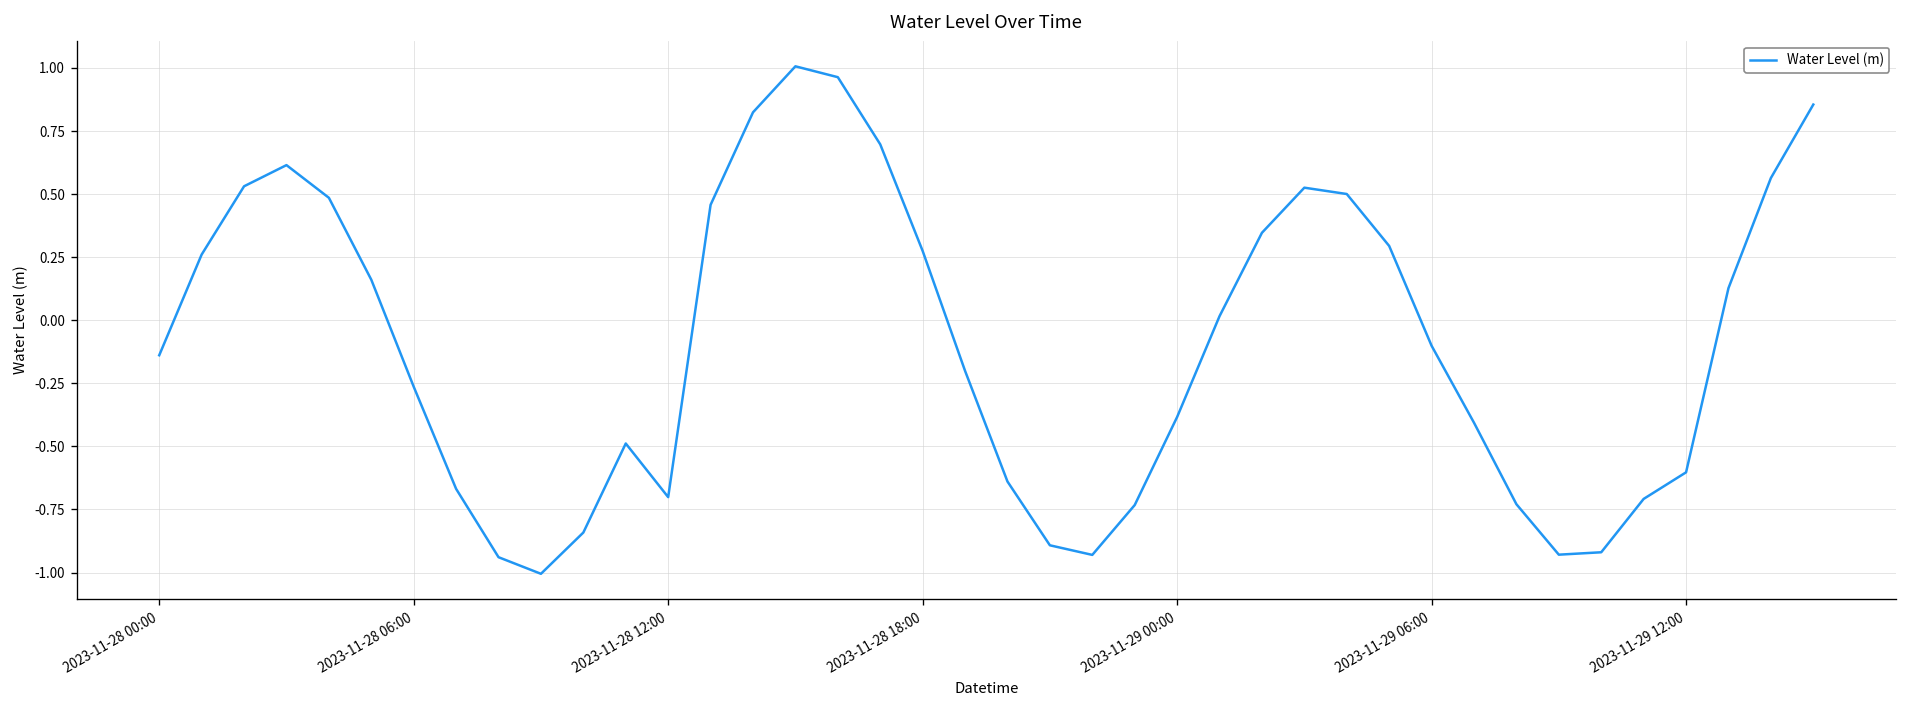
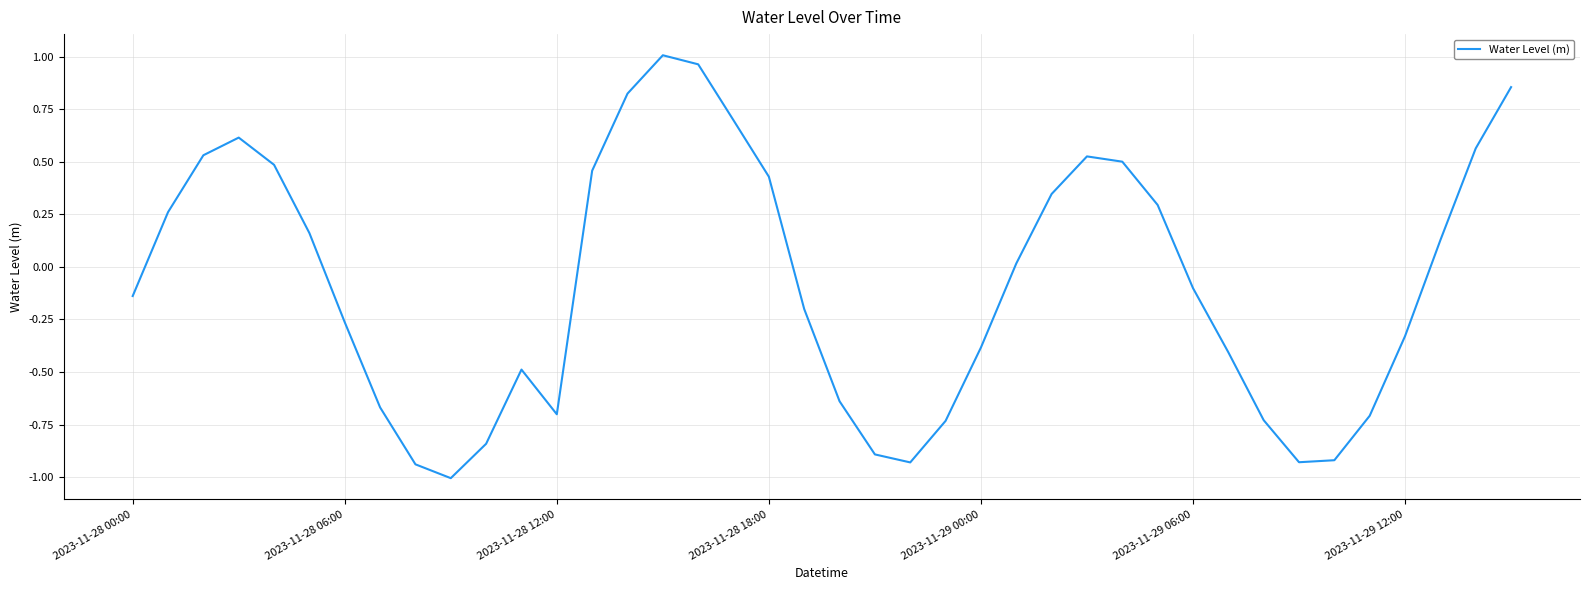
2023-11-28 18:00: 0.27 -> 0.43
2023-11-29 12:00: -0.60 -> -0.33
